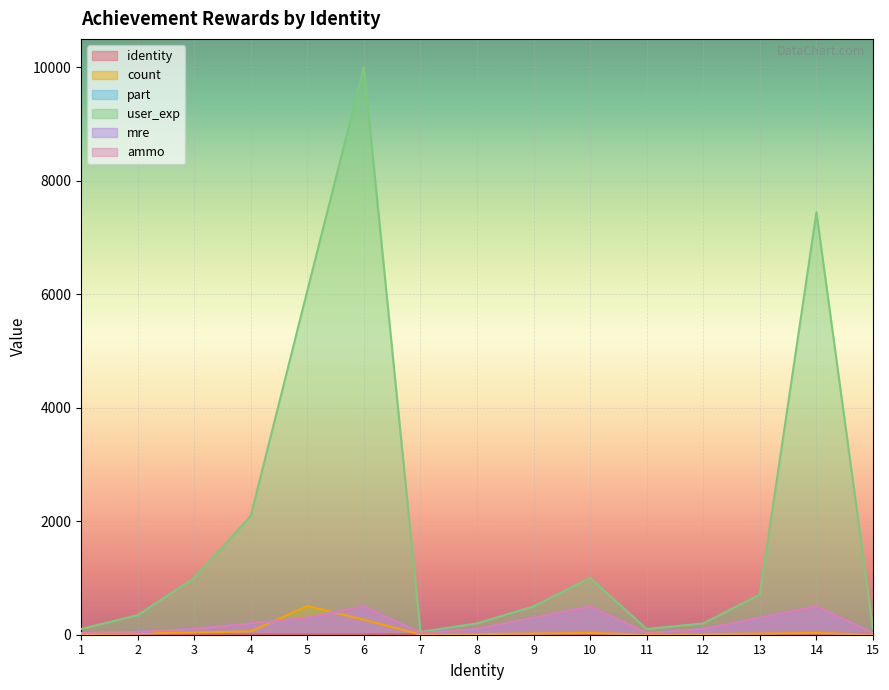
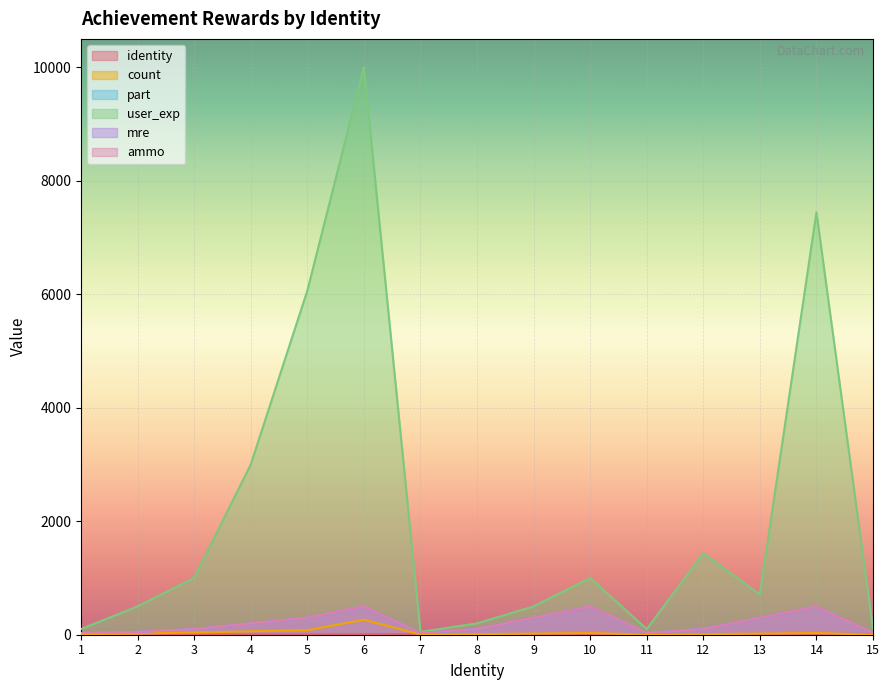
user_exp, 2: 300 -> 500
user_exp, 4: 2100 -> 3000
count, 5: 500 -> 100
user_exp, 12: 200 -> 1400
